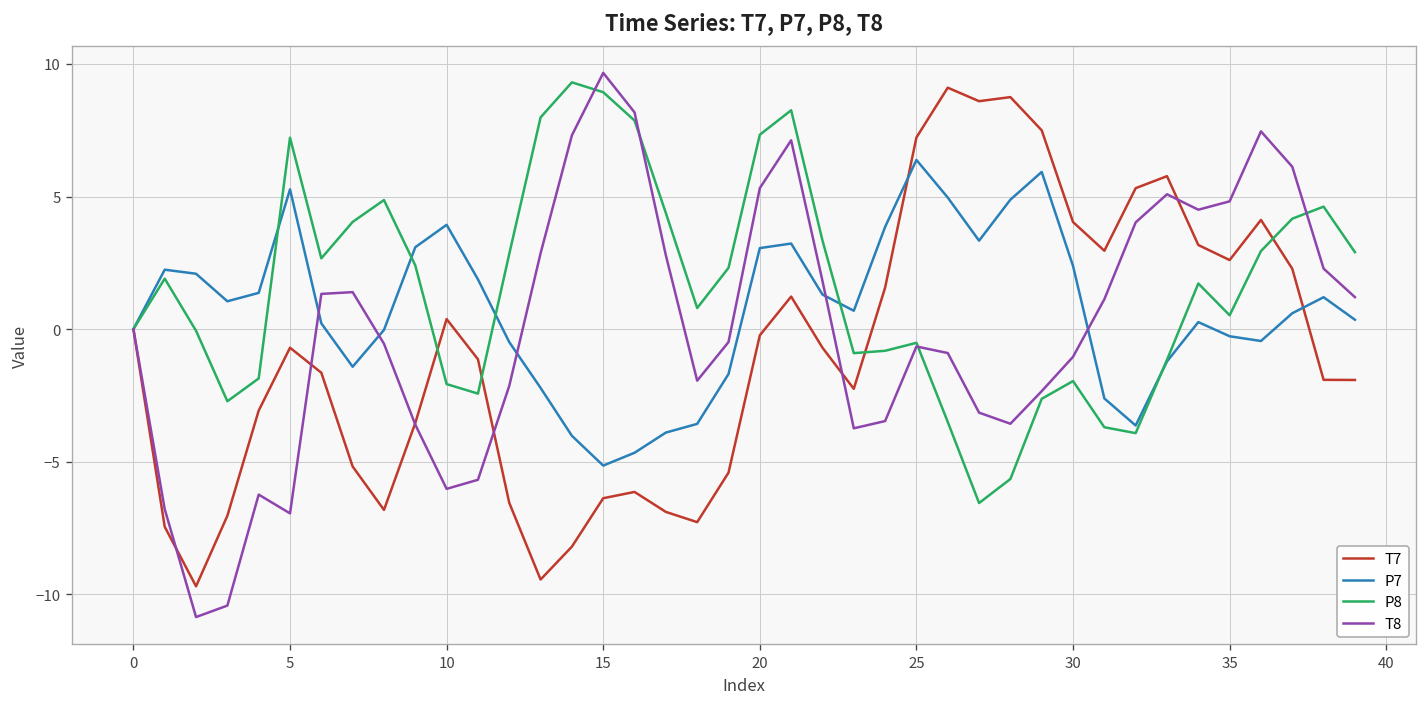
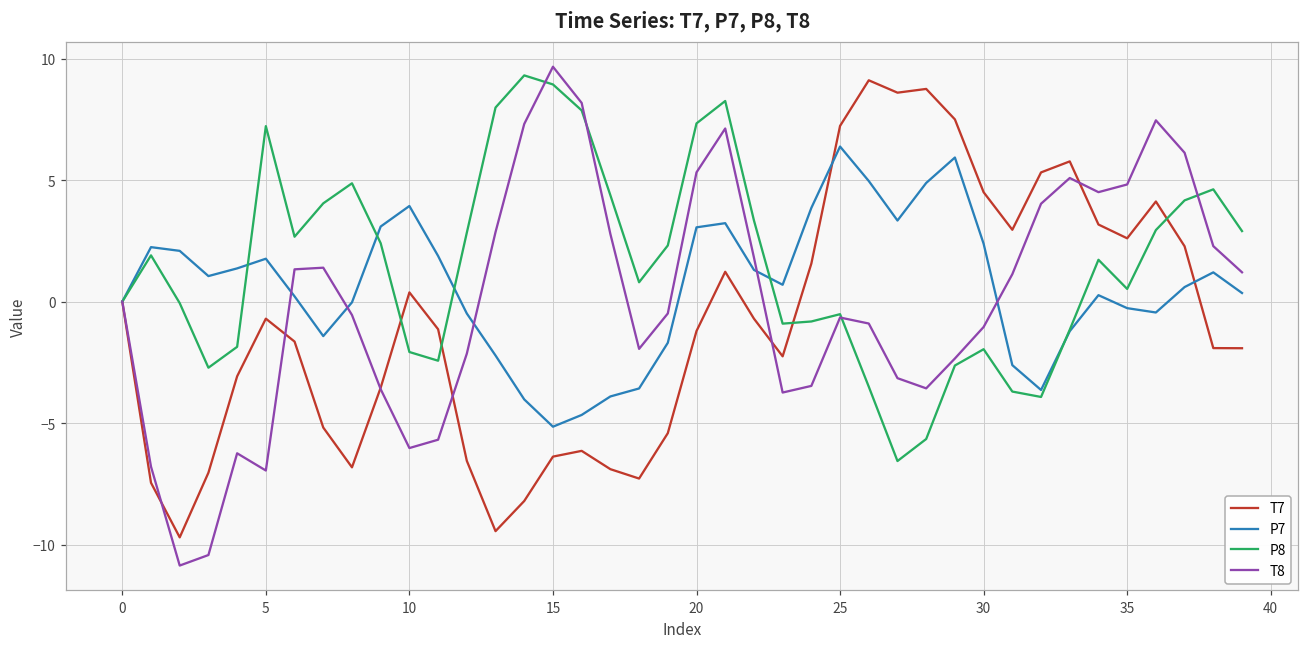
P7, 5: 5.3 -> 1.8
T7, 20: -0.2 -> -1.2
T7, 30: 4.0 -> 4.5
